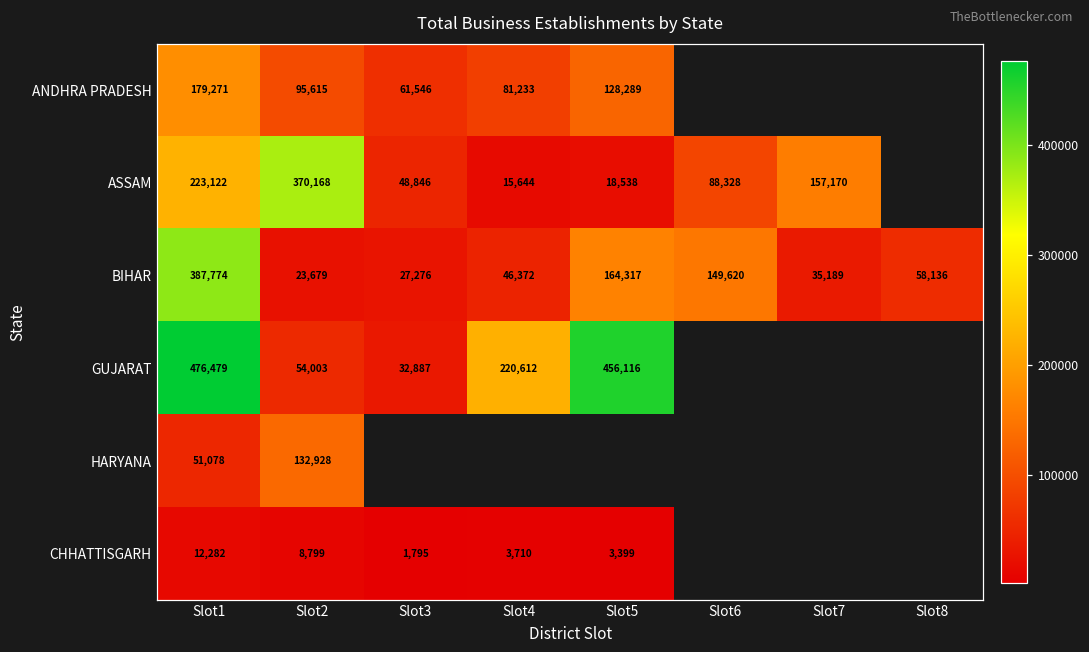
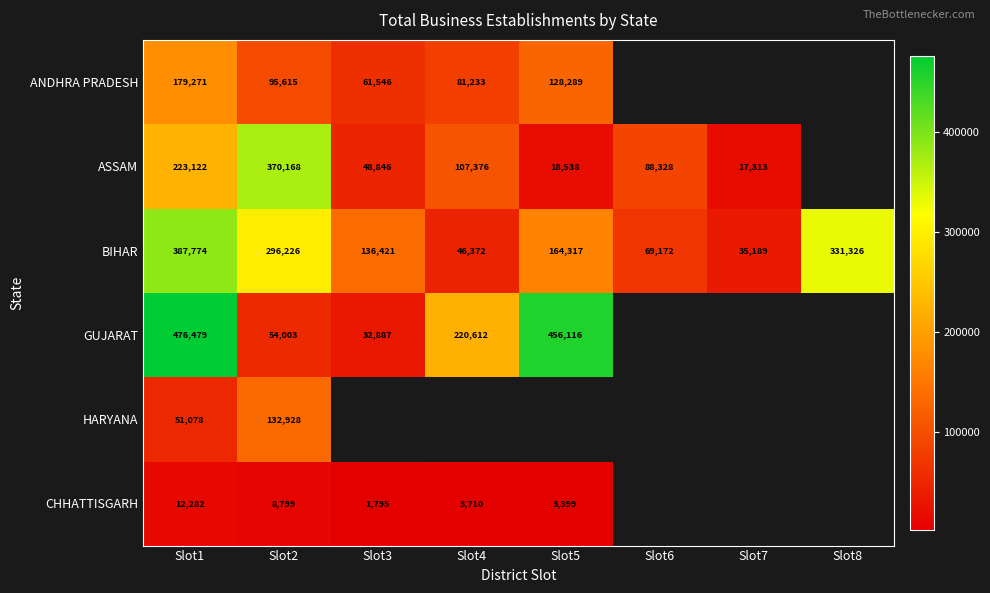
ASSAM, Slot4: 15,644 -> 107,376
ASSAM, Slot7: 157,170 -> 17,313
BIHAR, Slot2: 23,679 -> 296,226
BIHAR, Slot3: 27,276 -> 136,421
BIHAR, Slot6: 149,620 -> 69,172
BIHAR, Slot8: 58,136 -> 331,326
